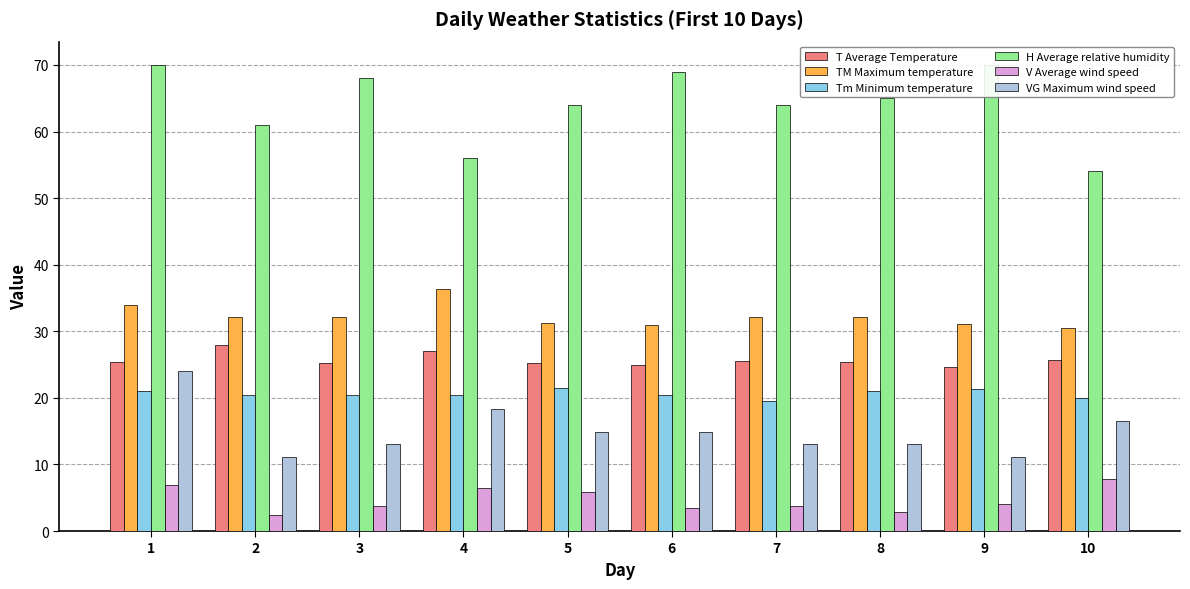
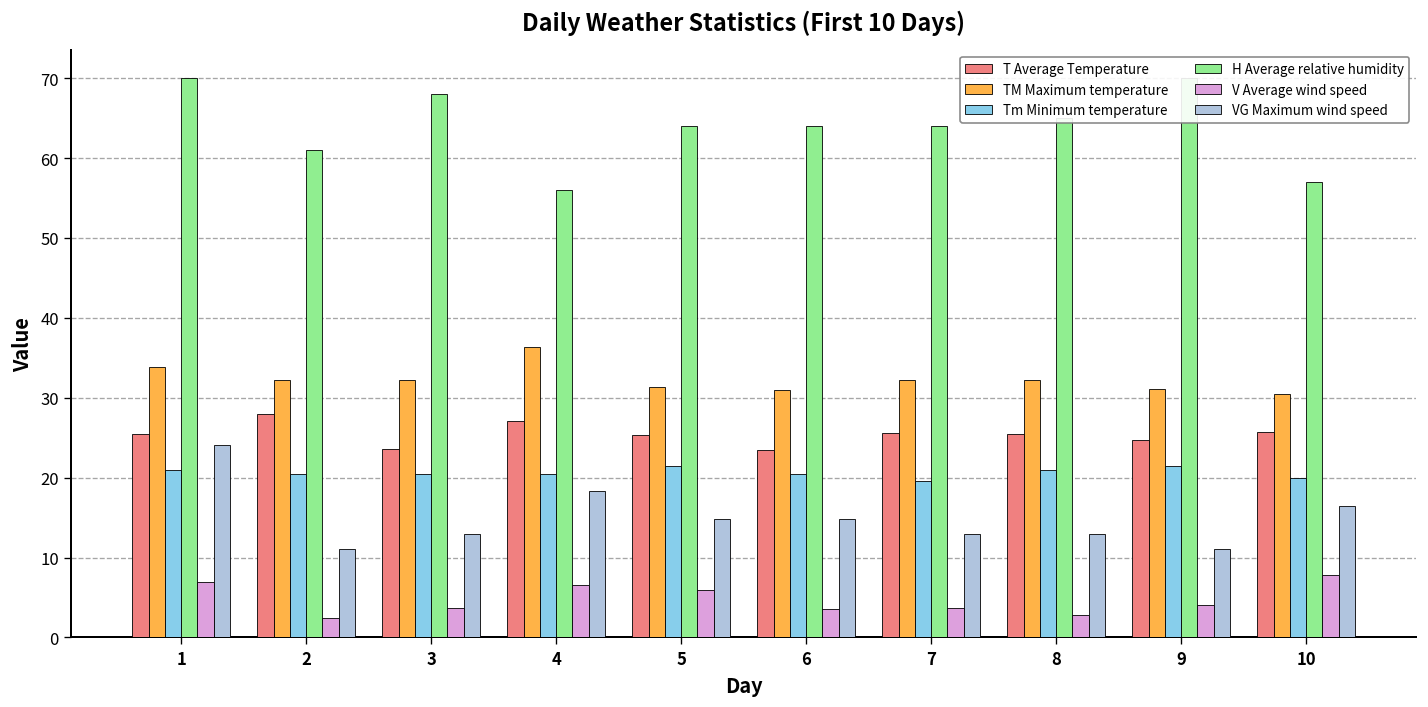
T Average Temperature, 3: 25 -> 24
T Average Temperature, 6: 25 -> 23
H Average relative humidity, 6: 69 -> 64
H Average relative humidity, 10: 54 -> 57
